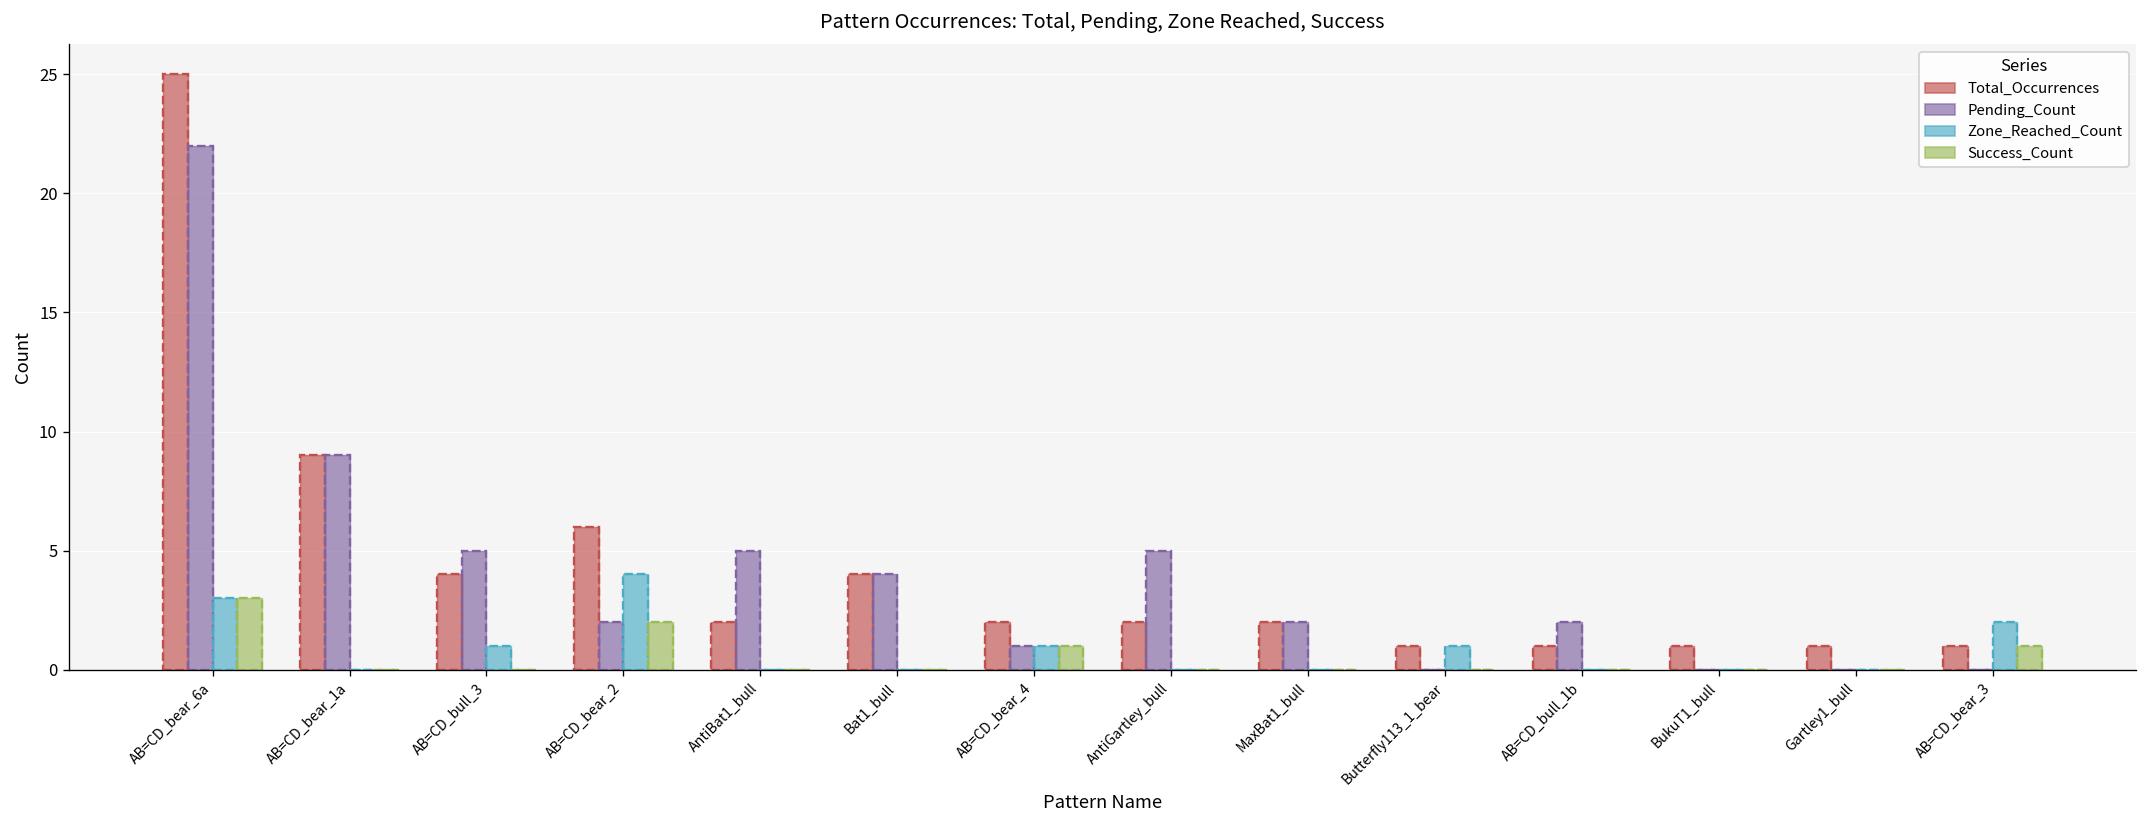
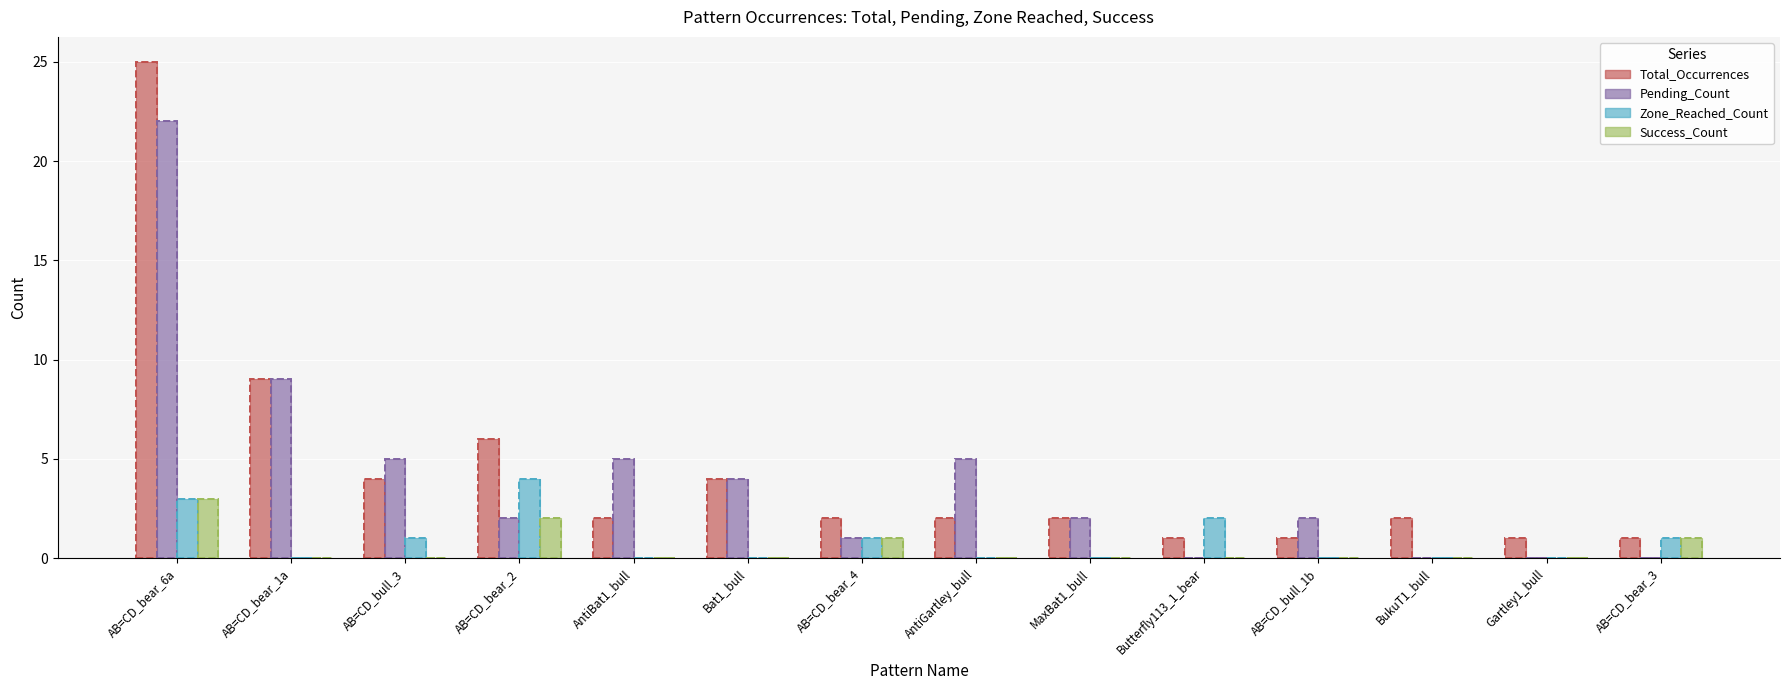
Zone_Reached_Count, Butterfly113_1_bear: 1 -> 2
Total_Occurrences, BukuT1_bull: 1 -> 2
Zone_Reached_Count, AB=CD_bear_3: 2 -> 1
